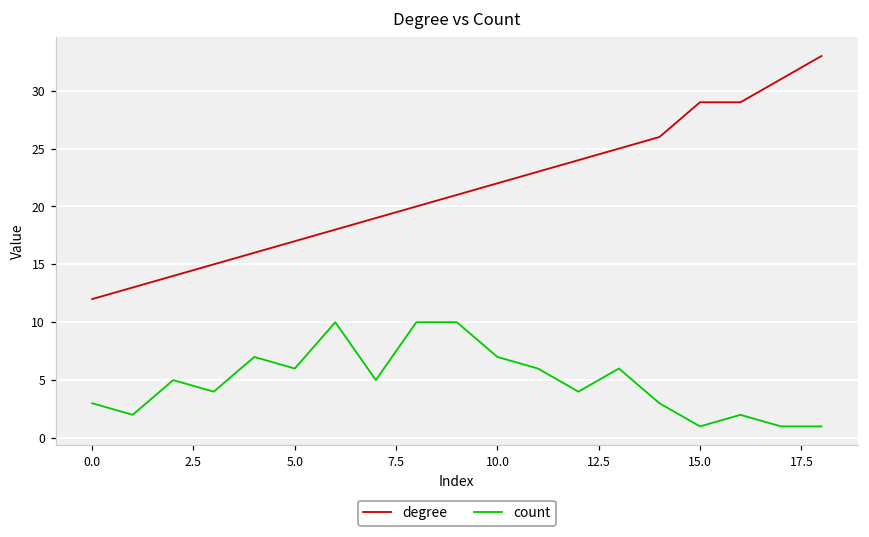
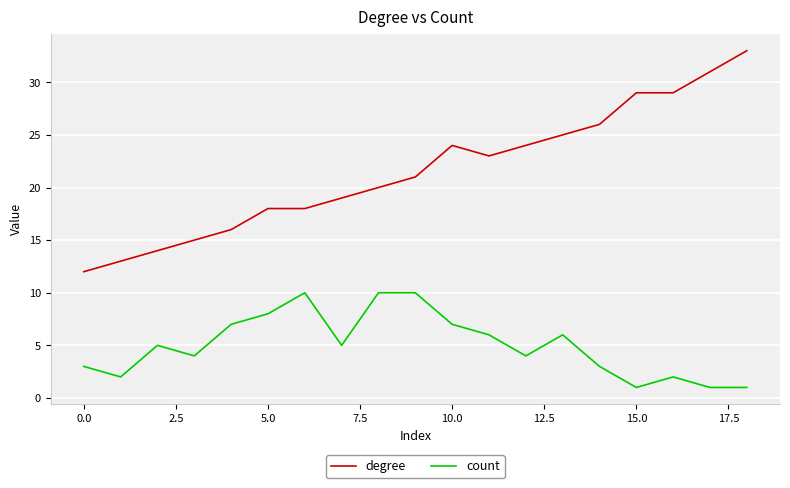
degree, 5.0: 17 -> 18
count, 5.0: 6 -> 8
degree, 10.0: 22 -> 24
